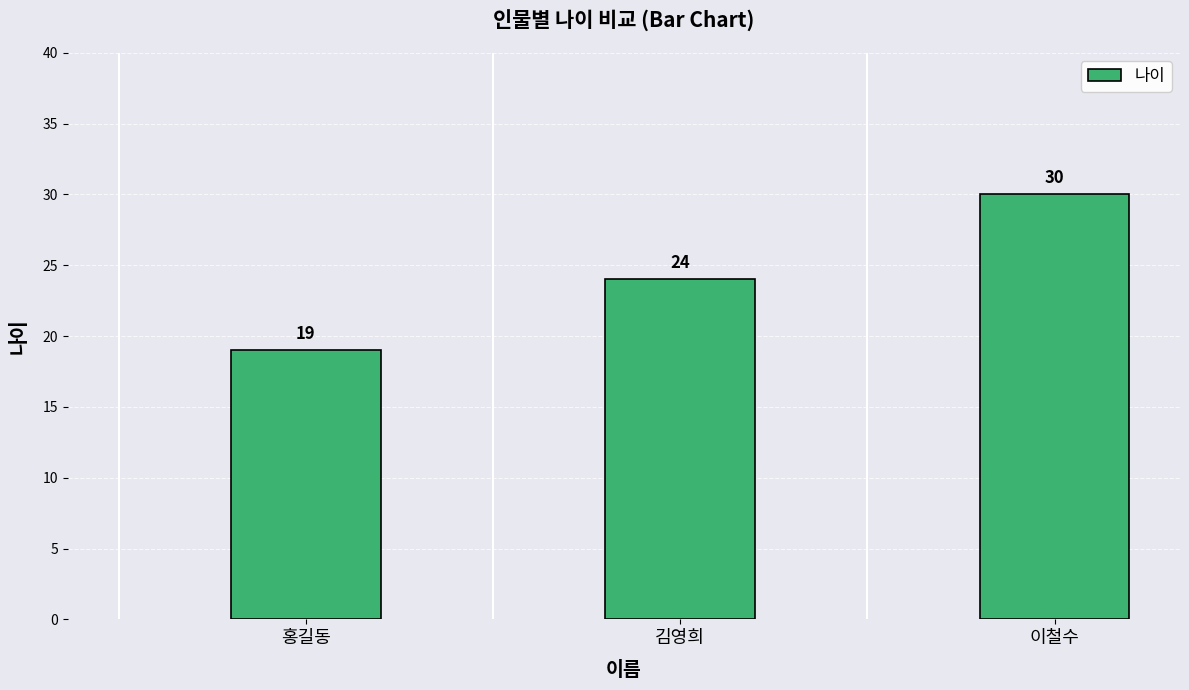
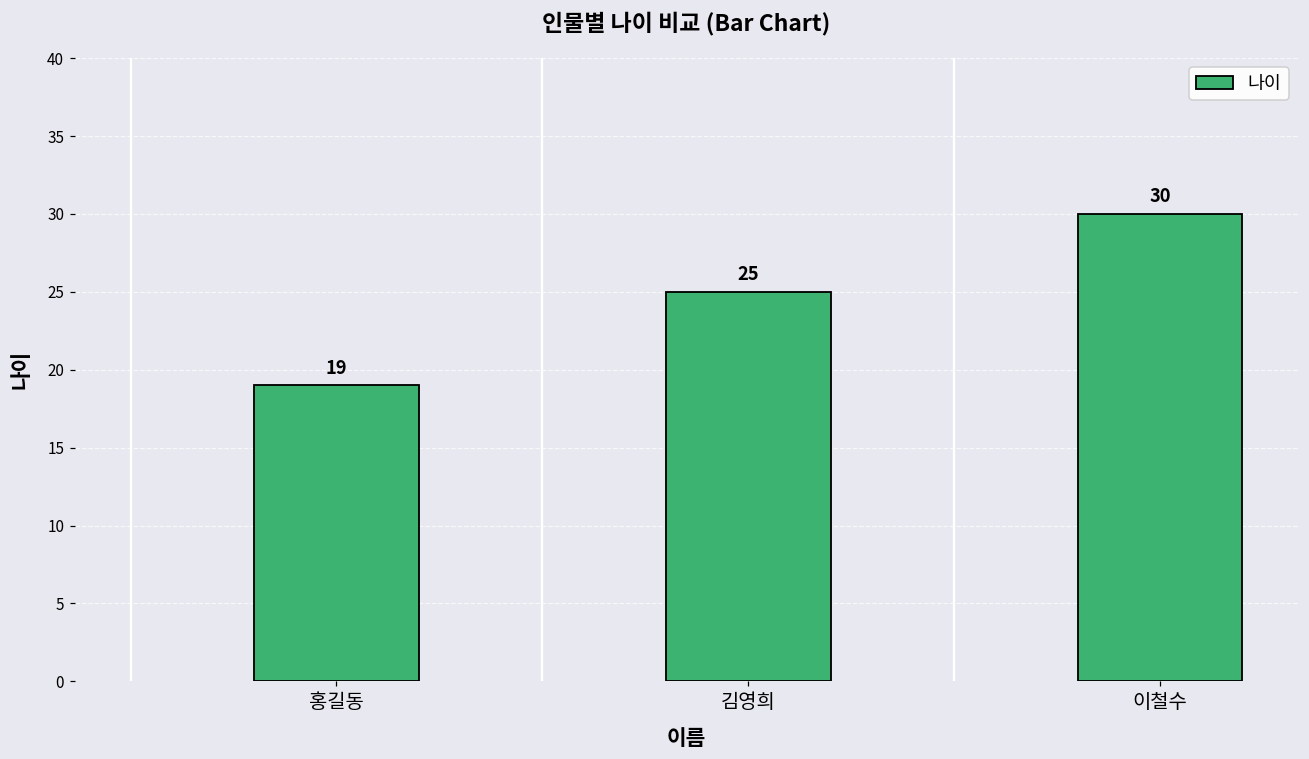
김영희: 24 -> 25
